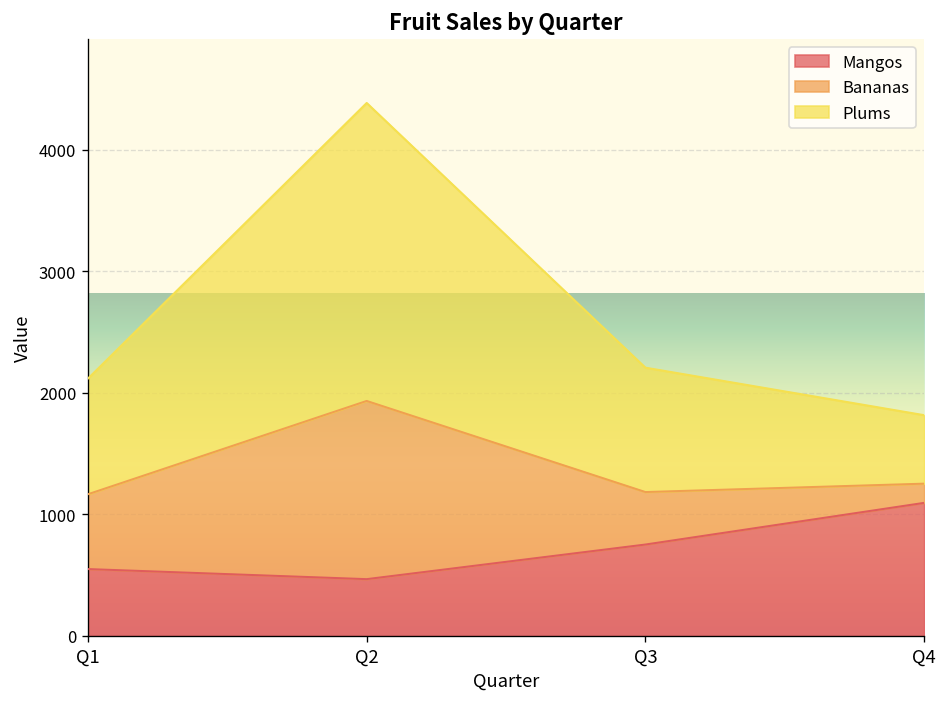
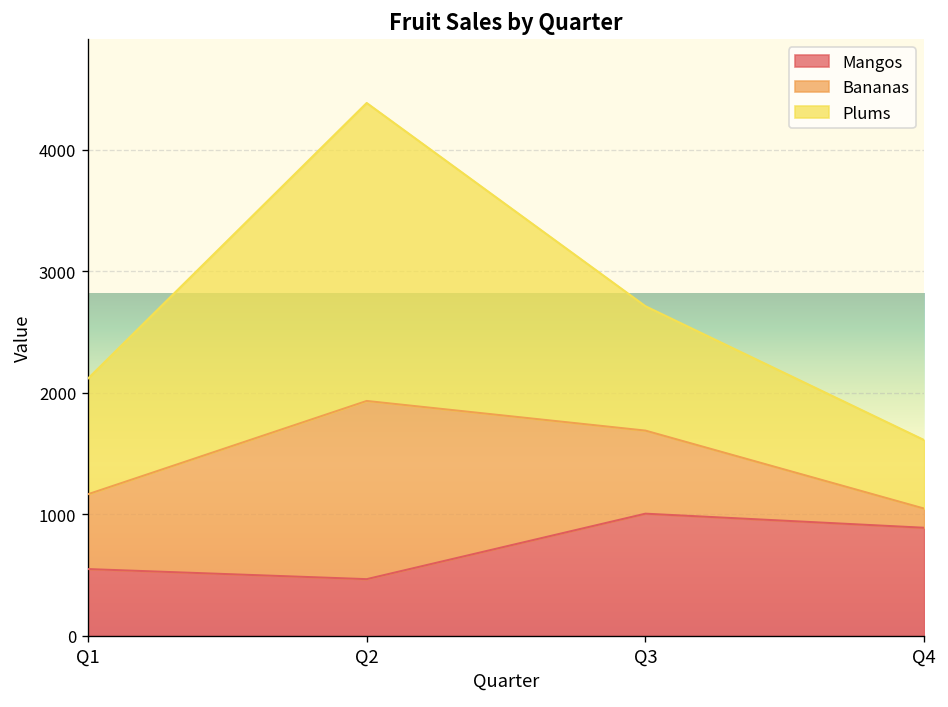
Mangos, Q3: 750 -> 1010
Bananas, Q3: 430 -> 680
Mangos, Q4: 1100 -> 890
